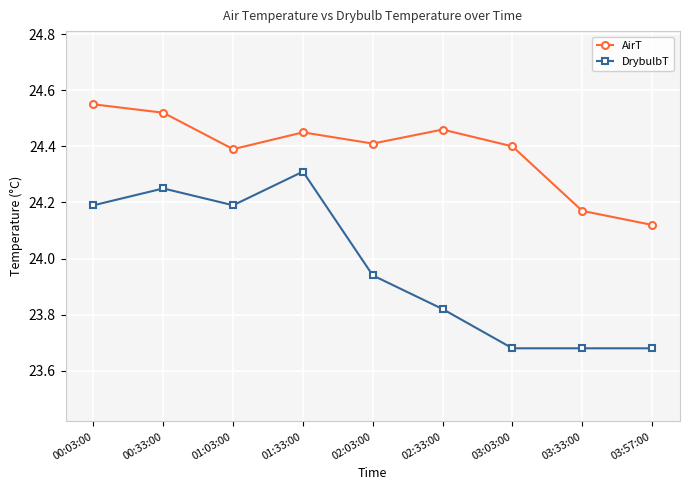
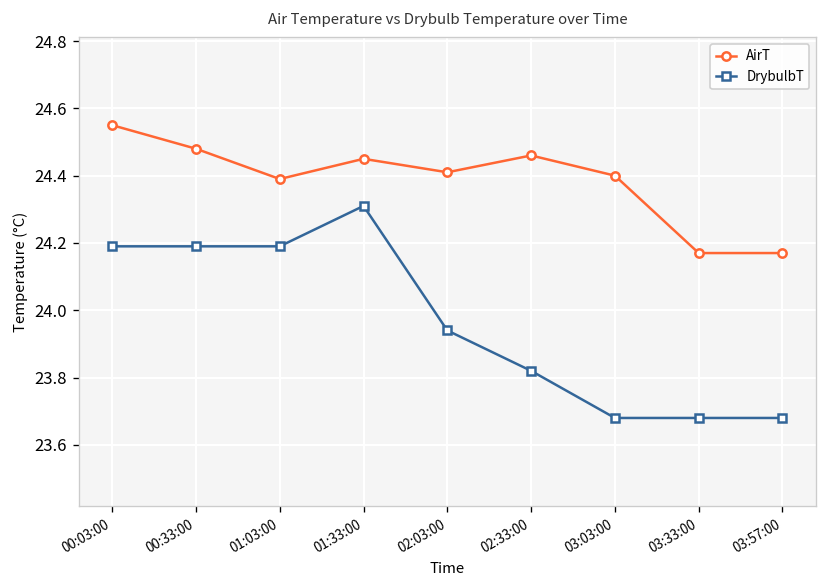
AirT, 00:33:00: 24.52 -> 24.48
DrybulbT, 00:33:00: 24.25 -> 24.19
AirT, 03:57:00: 24.12 -> 24.17
